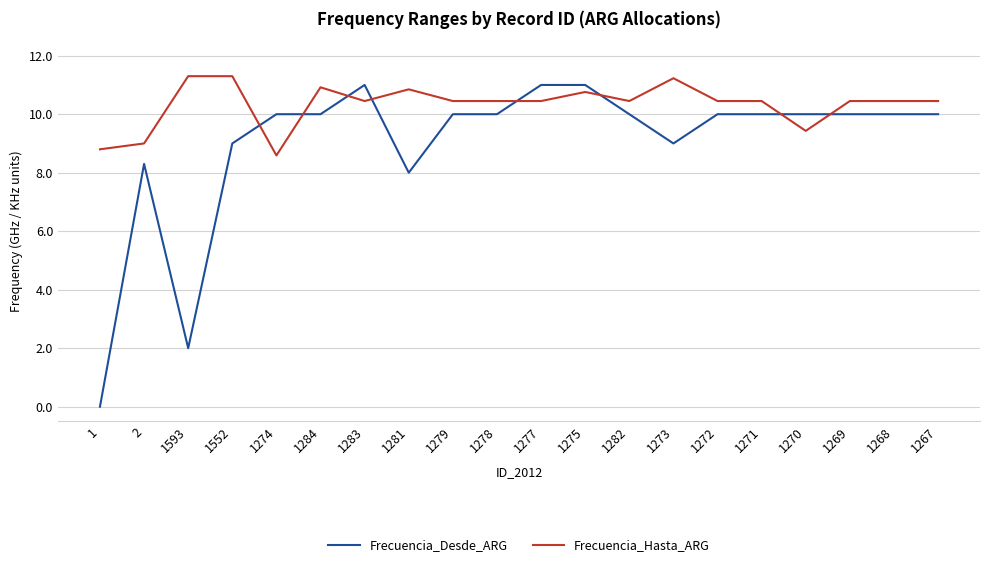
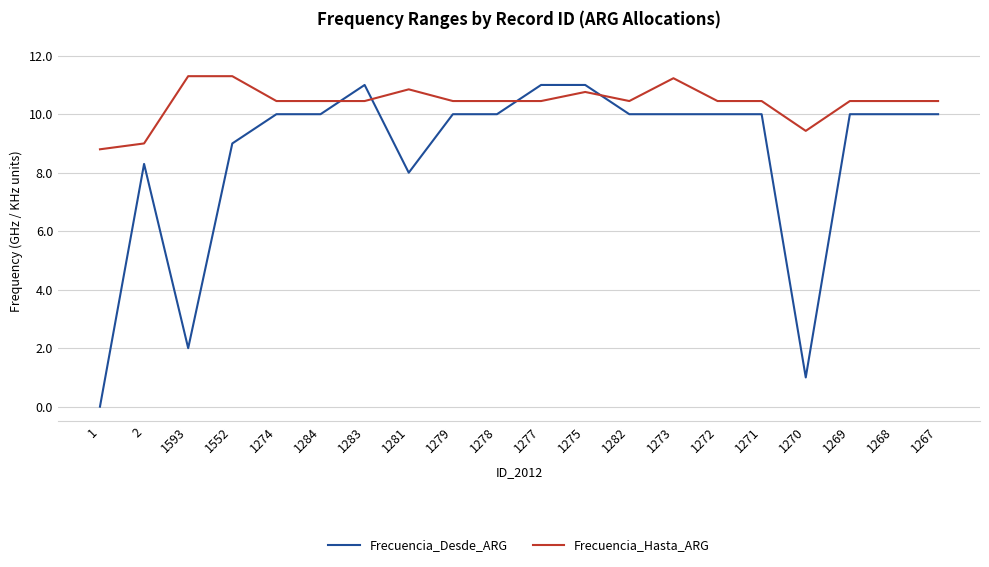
Frecuencia_Hasta_ARG, 1274: 8.6 -> 10.5
Frecuencia_Hasta_ARG, 1284: 10.9 -> 10.5
Frecuencia_Desde_ARG, 1273: 9 -> 10
Frecuencia_Desde_ARG, 1270: 10 -> 1
